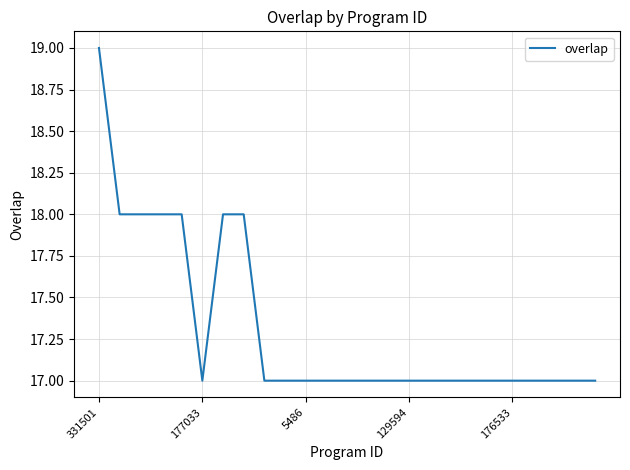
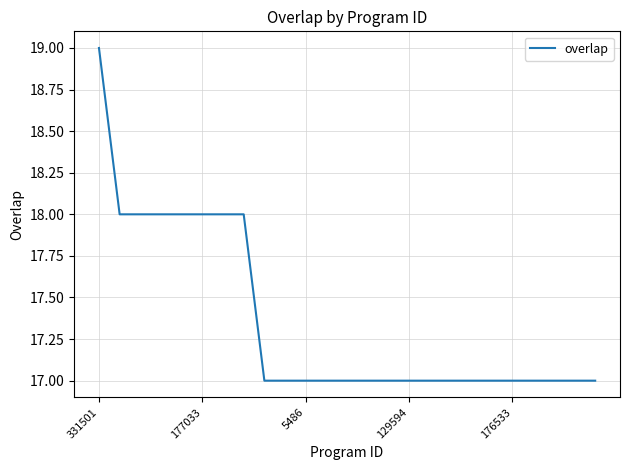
177033: 17 -> 18
